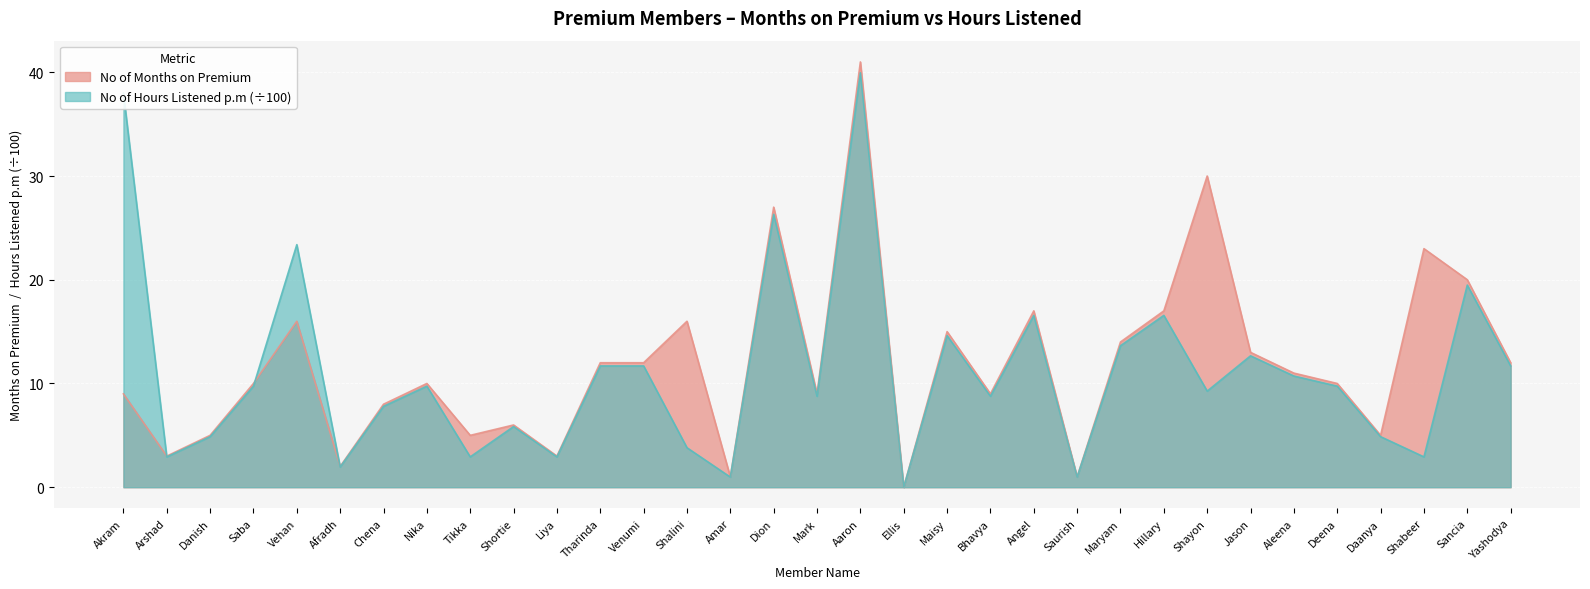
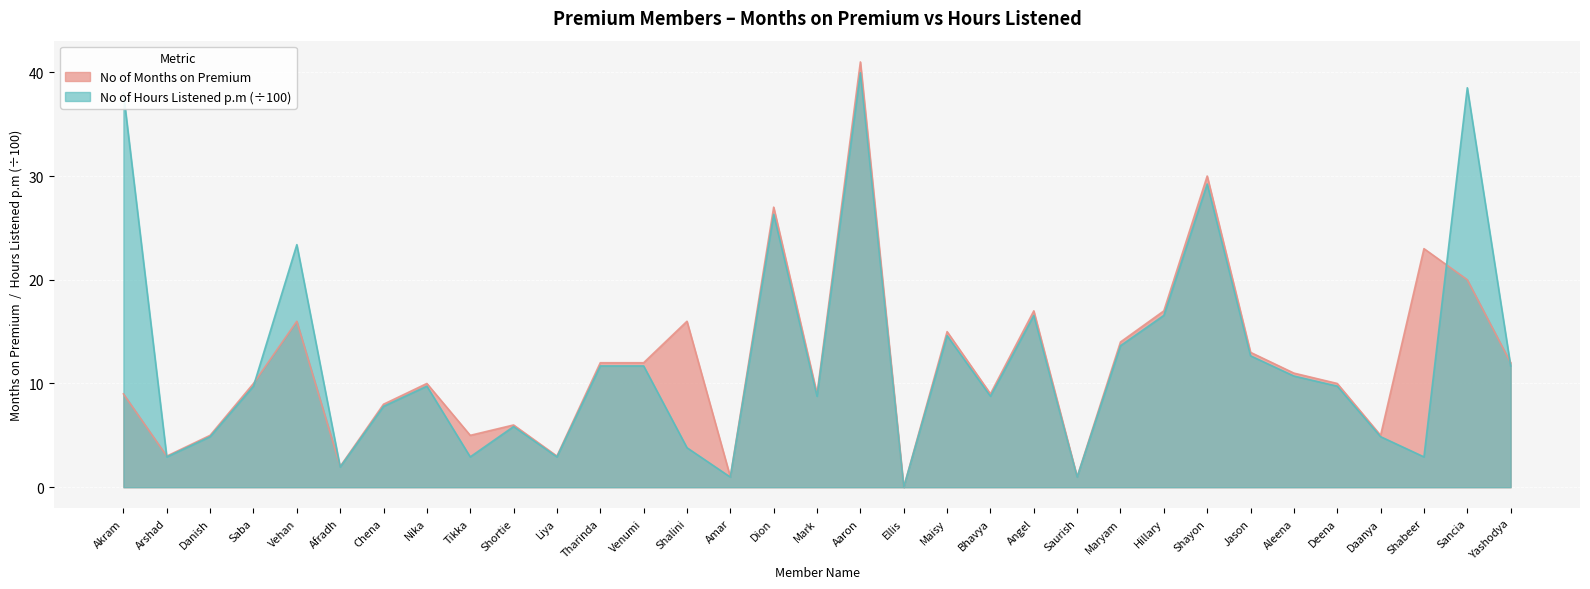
No of Hours Listened p.m (÷100), Shayon: 9.3 -> 29.2
No of Hours Listened p.m (÷100), Sancia: 19.5 -> 38.5
